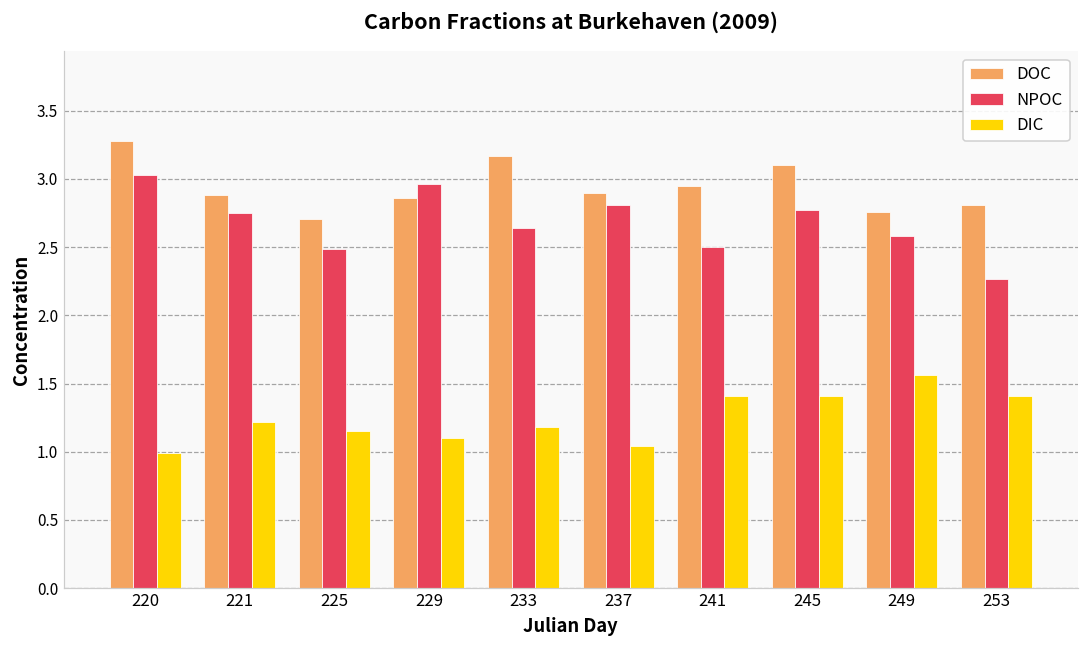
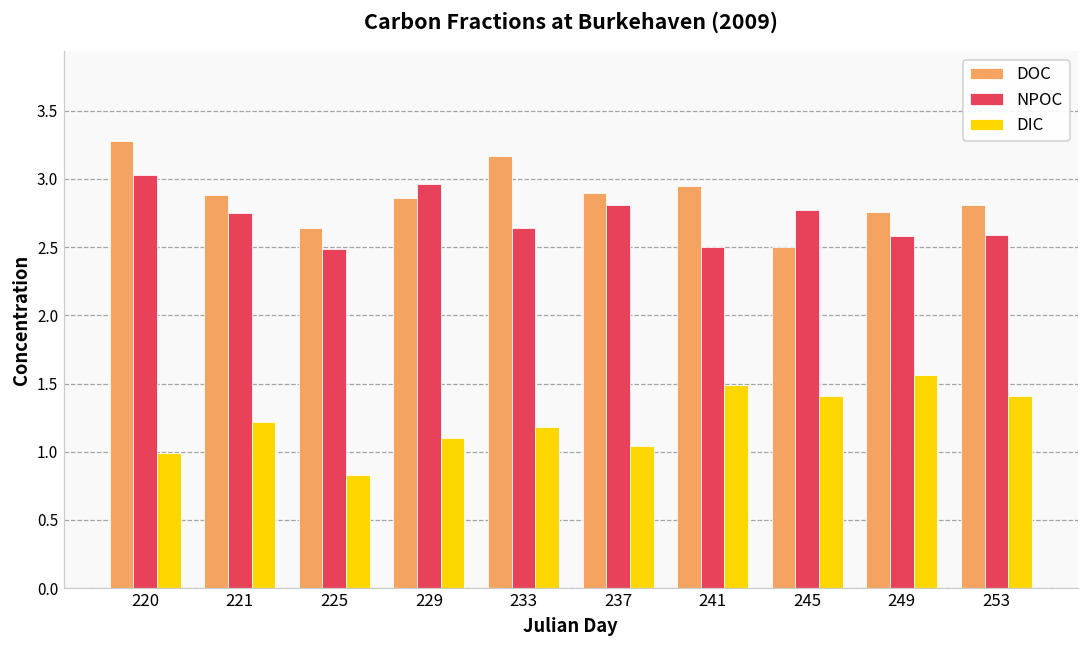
DOC, 225: 2.71 -> 2.64
DIC, 225: 1.15 -> 0.83
DIC, 241: 1.41 -> 1.49
DOC, 245: 3.1 -> 2.5
NPOC, 253: 2.27 -> 2.59
